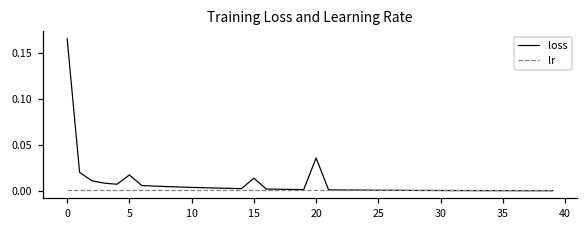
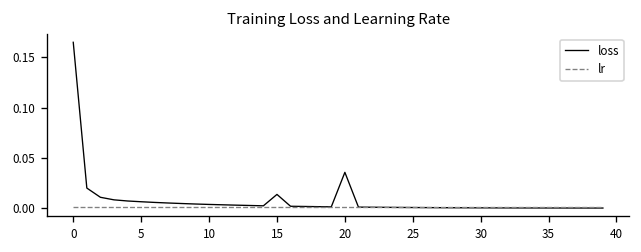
loss, 5: 0.02 -> 0.01
